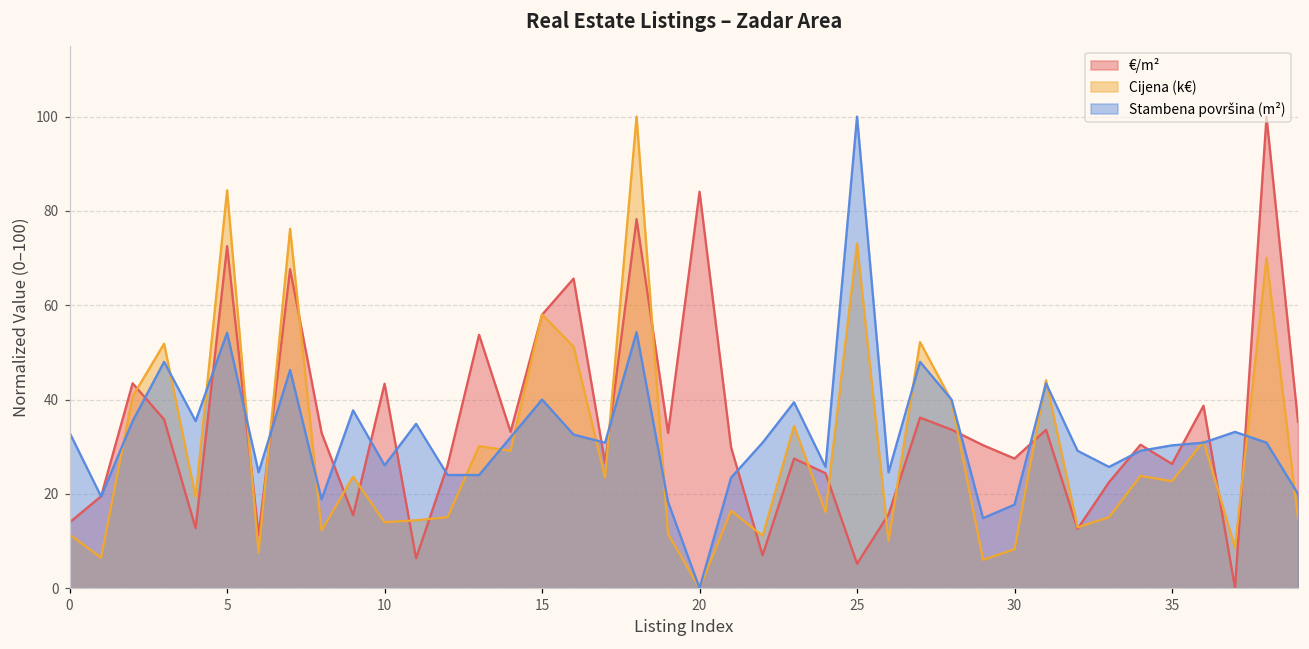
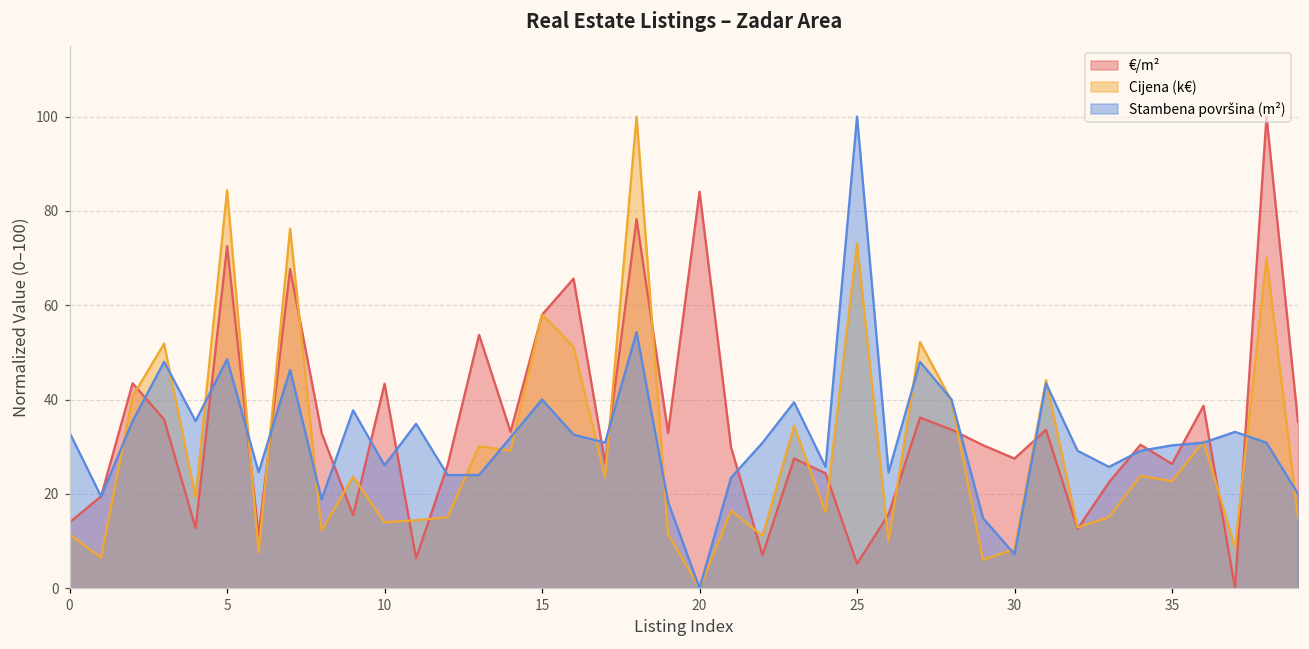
Stambena površina (m²), 5: 54 -> 49
Stambena površina (m²), 30: 18 -> 7
